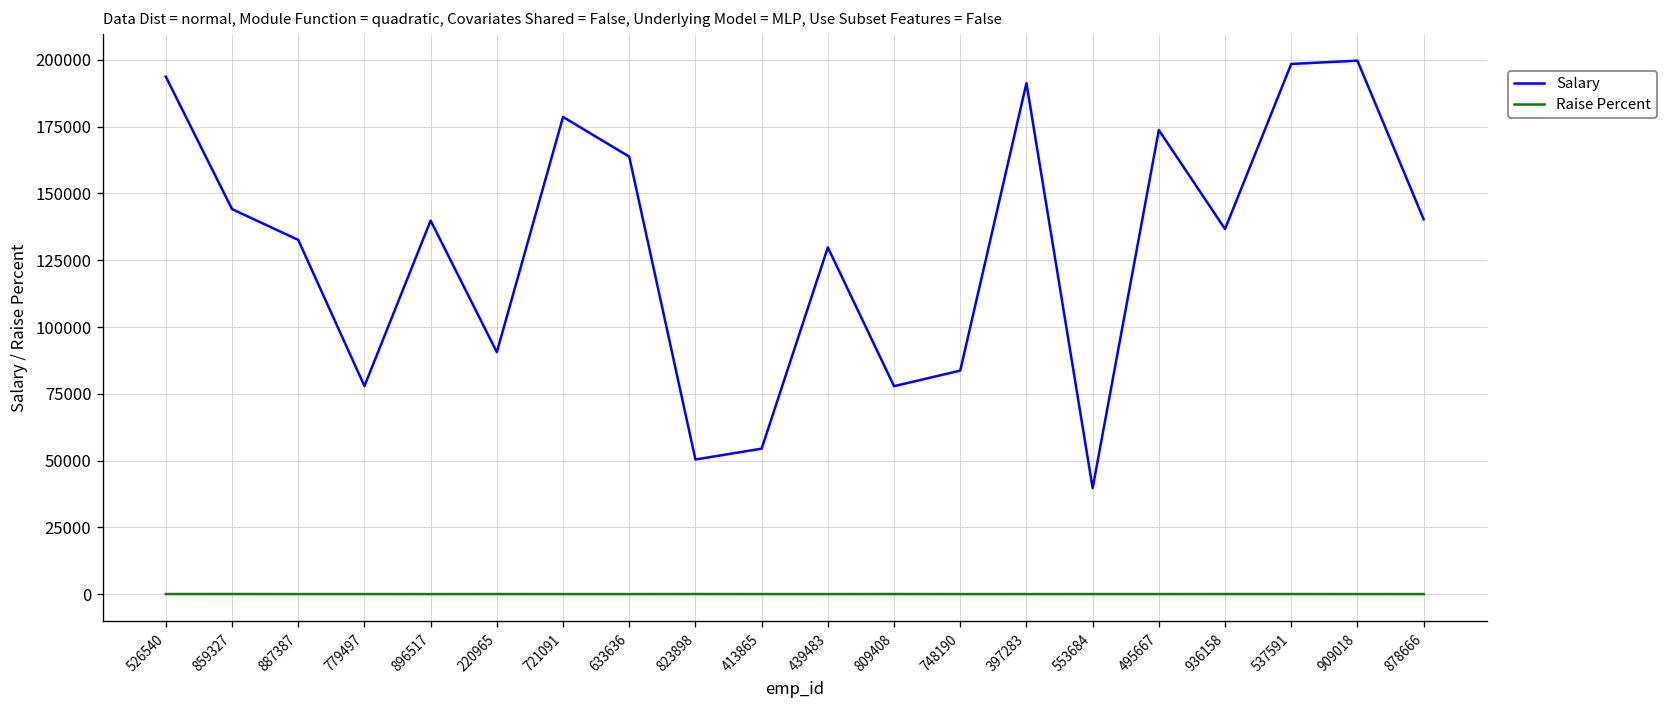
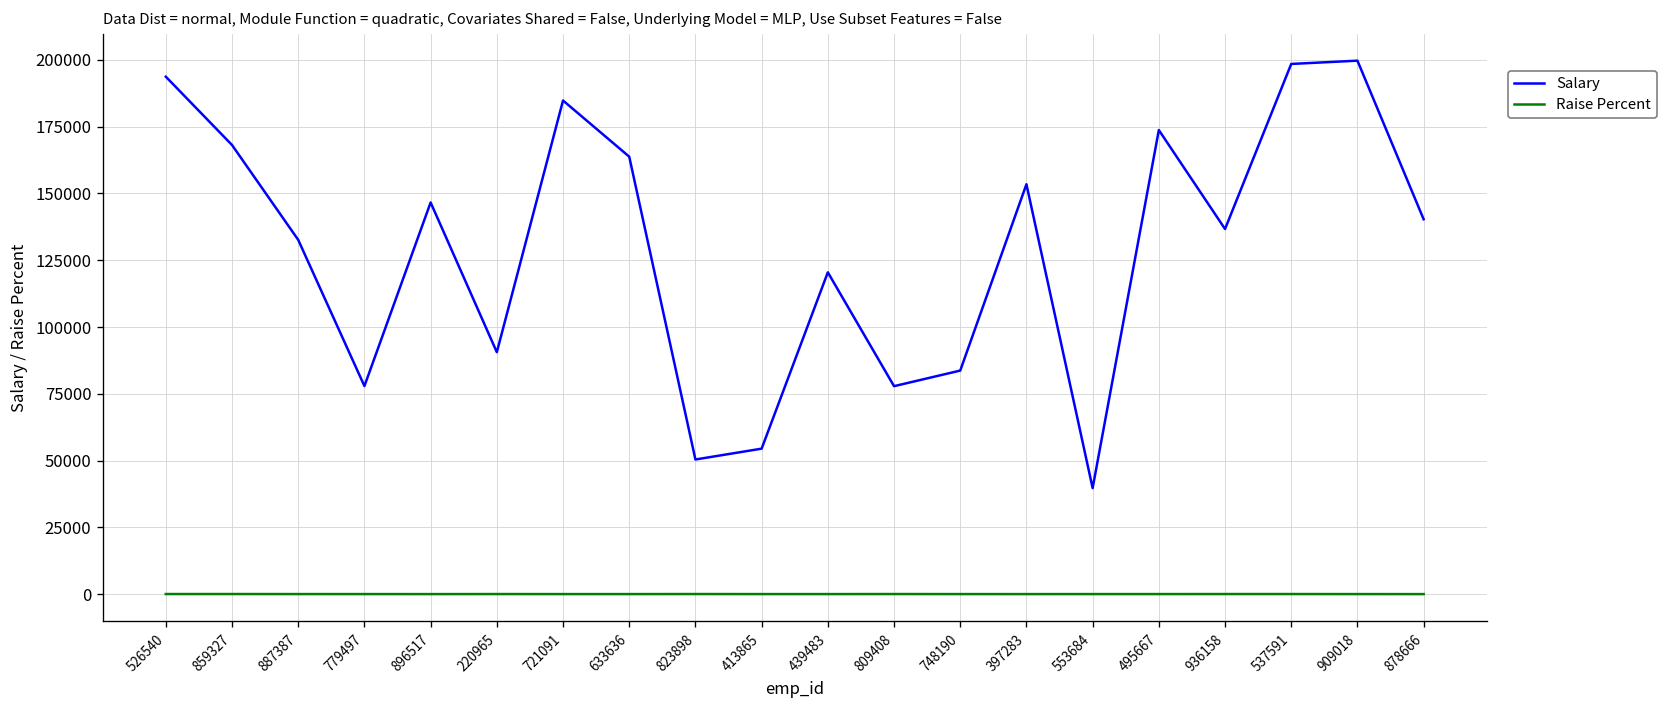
Salary, 859327: 144000 -> 168000
Salary, 896517: 140000 -> 147000
Salary, 721091: 179000 -> 185000
Salary, 439483: 130000 -> 120000
Salary, 397283: 191000 -> 153000
